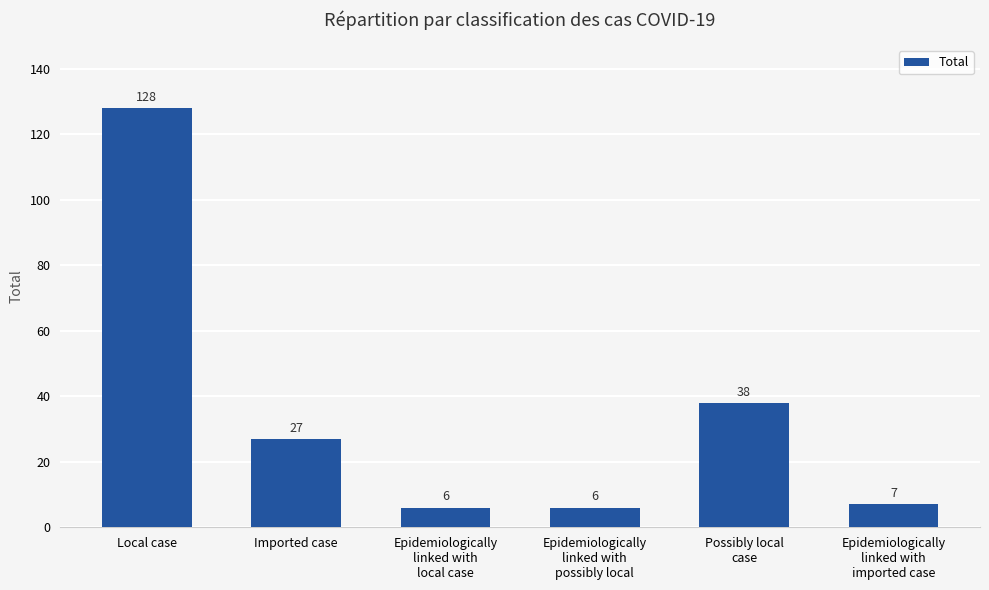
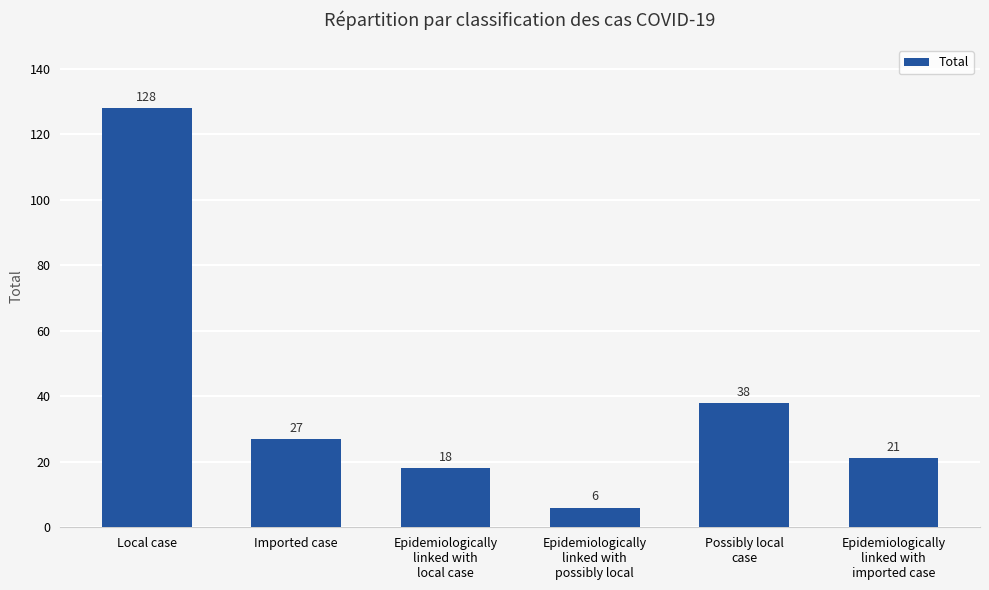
Epidemiologically linked with local case: 6 -> 18
Epidemiologically linked with imported case: 7 -> 21
